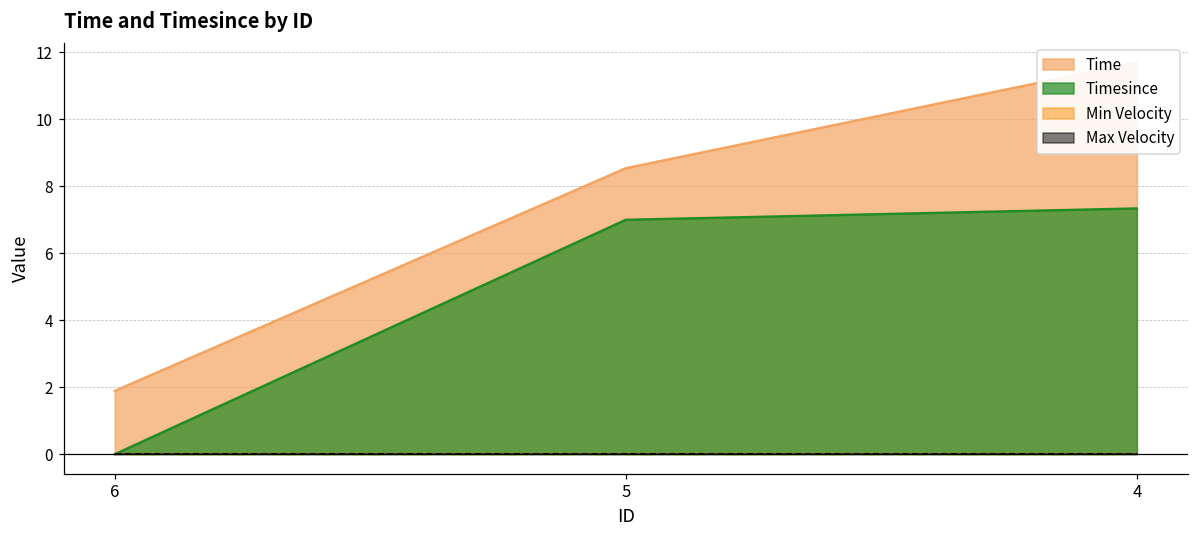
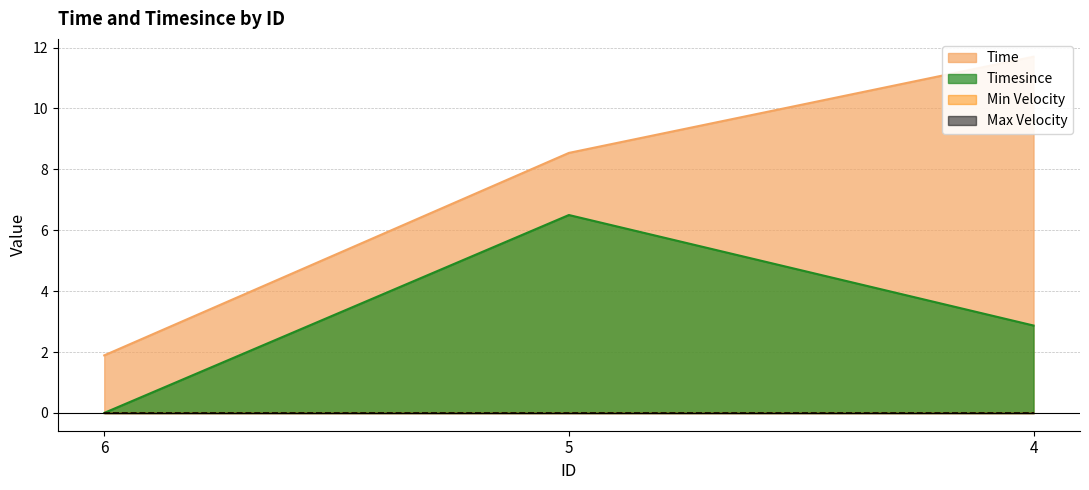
Timesince, 5: 7.0 -> 6.5
Timesince, 4: 7.3 -> 2.9
